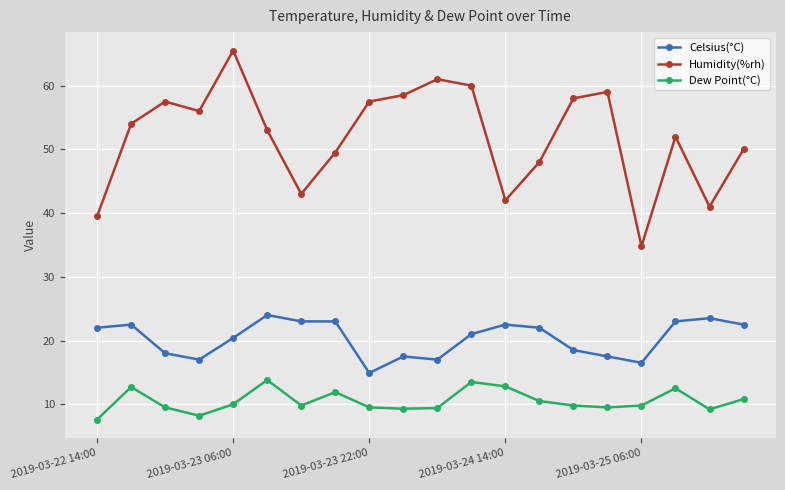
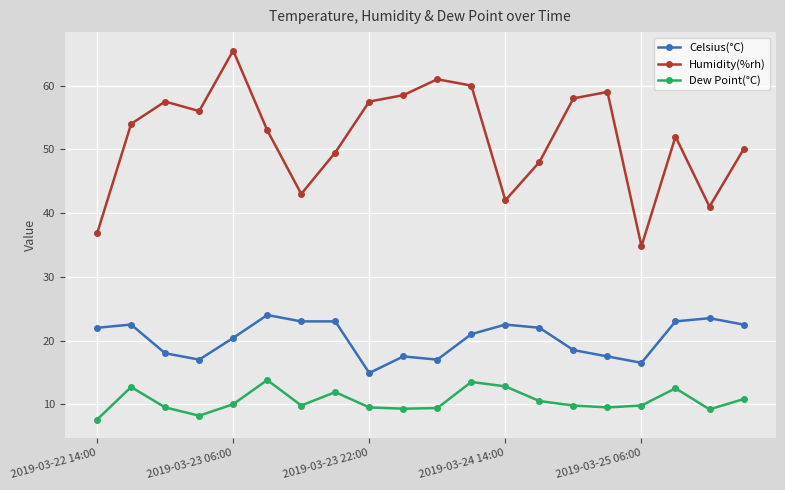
Humidity(%rh), 2019-03-22 14:00: 40 -> 37
